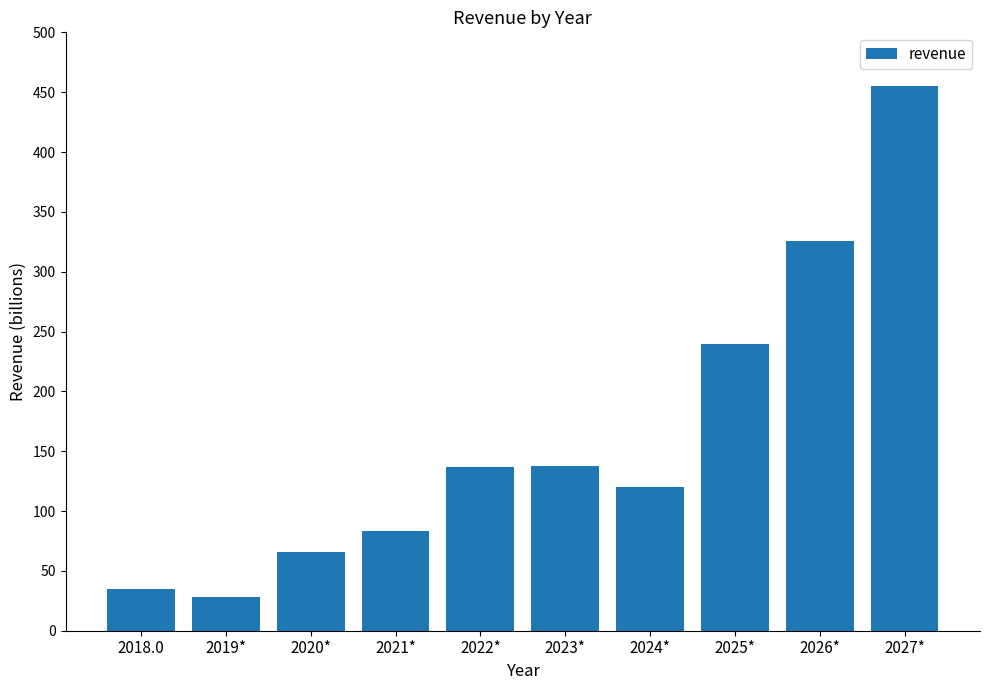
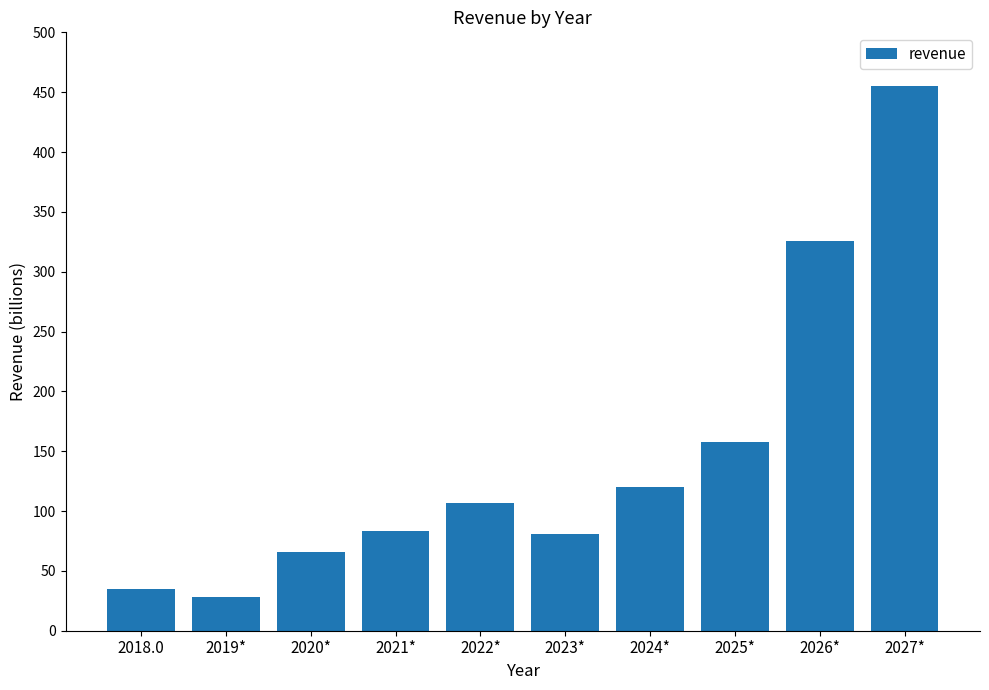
2022*: 137 -> 107
2023*: 138 -> 81
2025*: 239 -> 158
